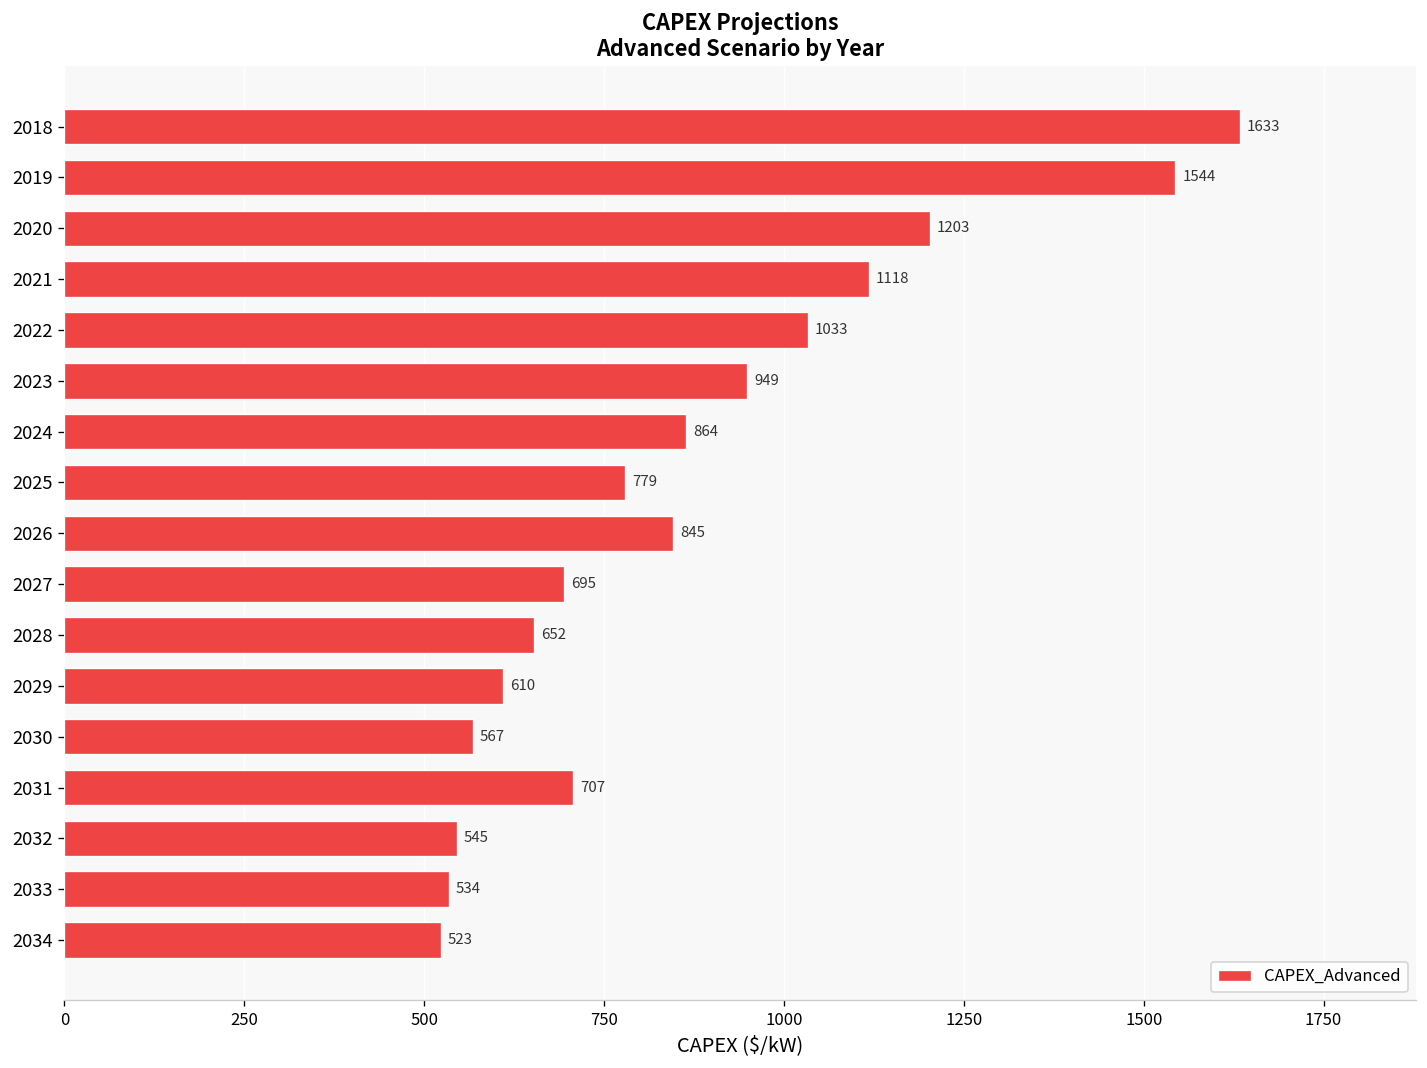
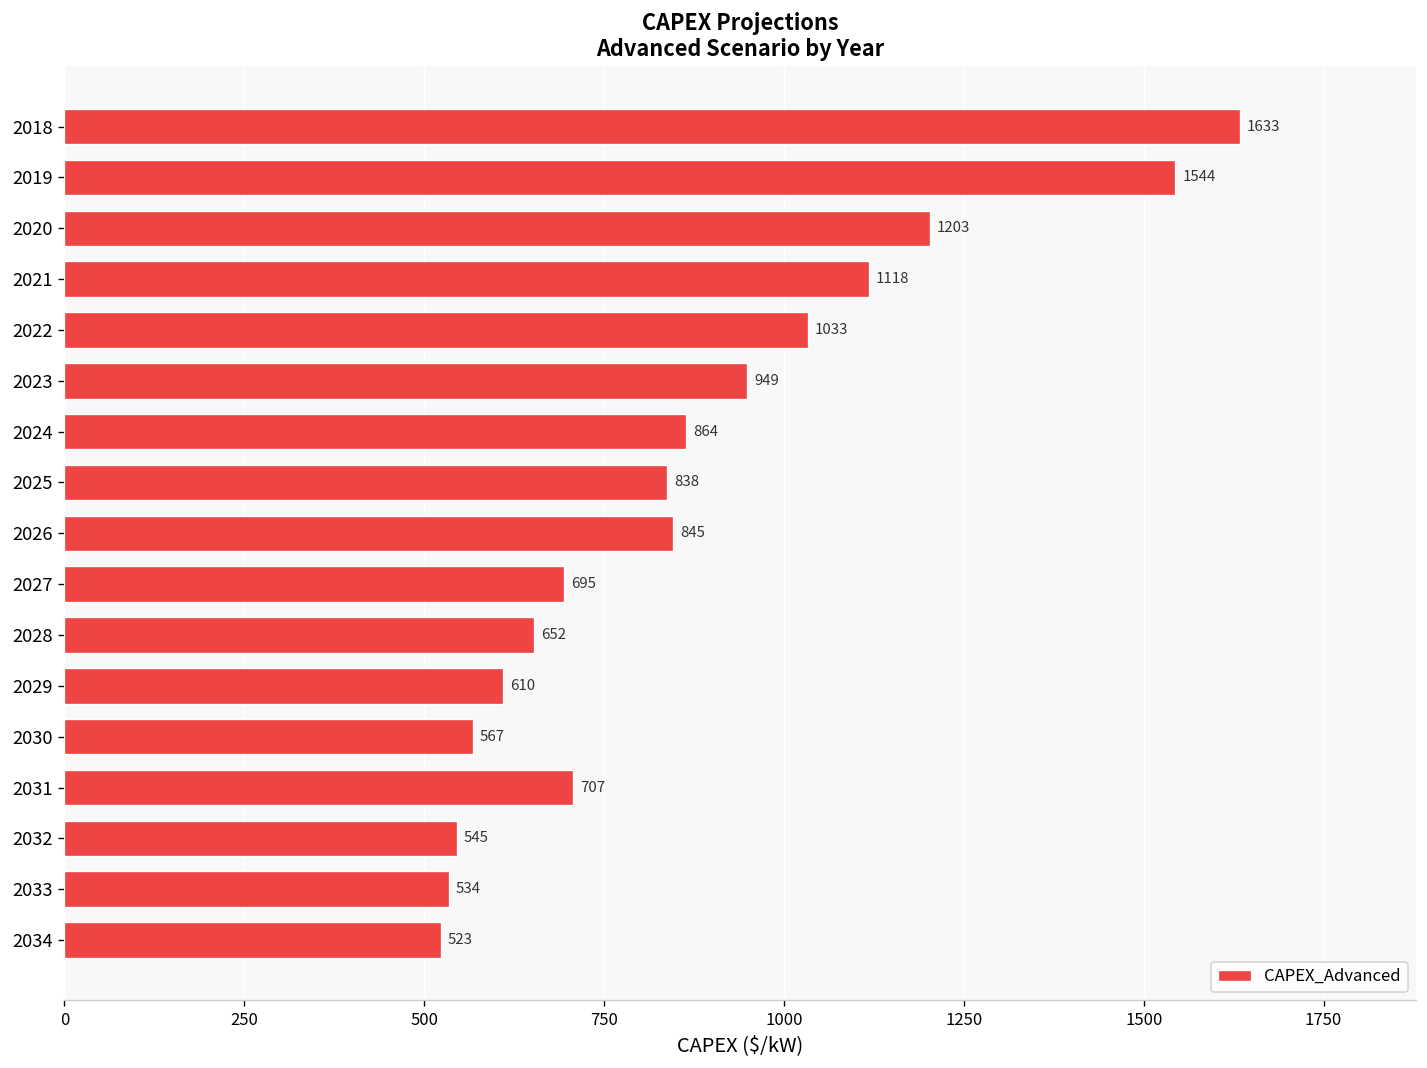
2025: 779 -> 838
